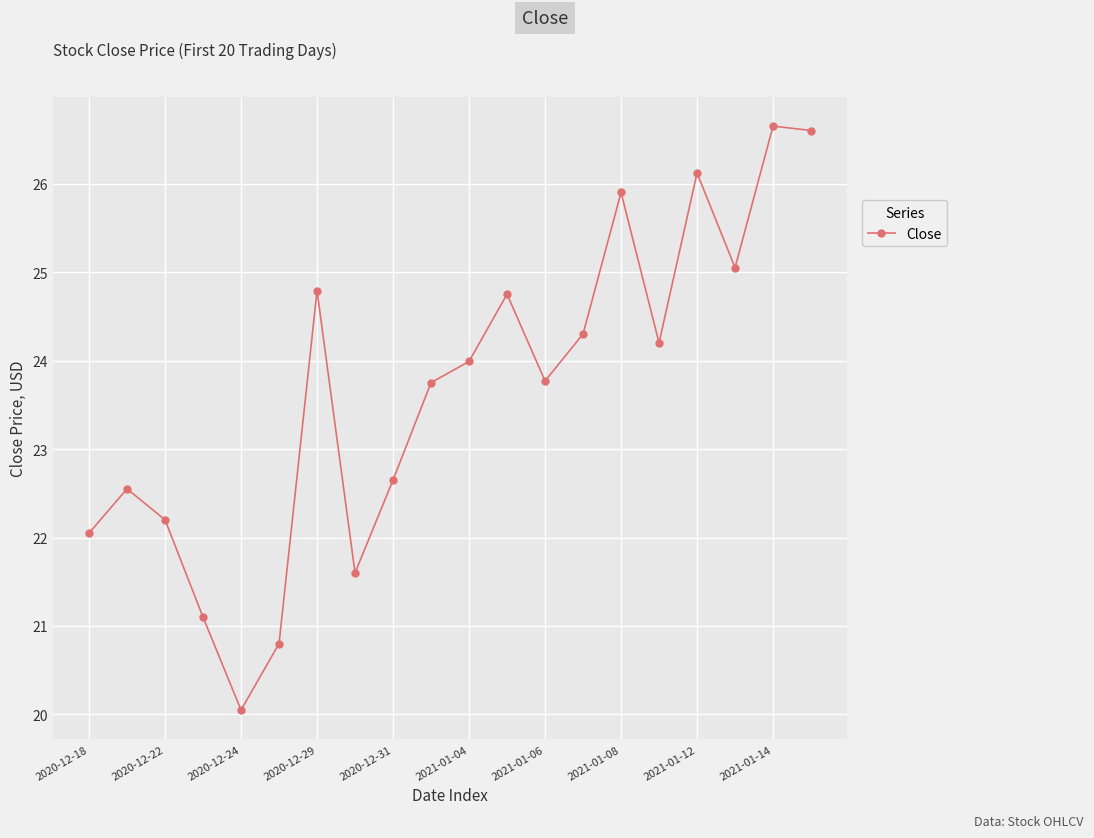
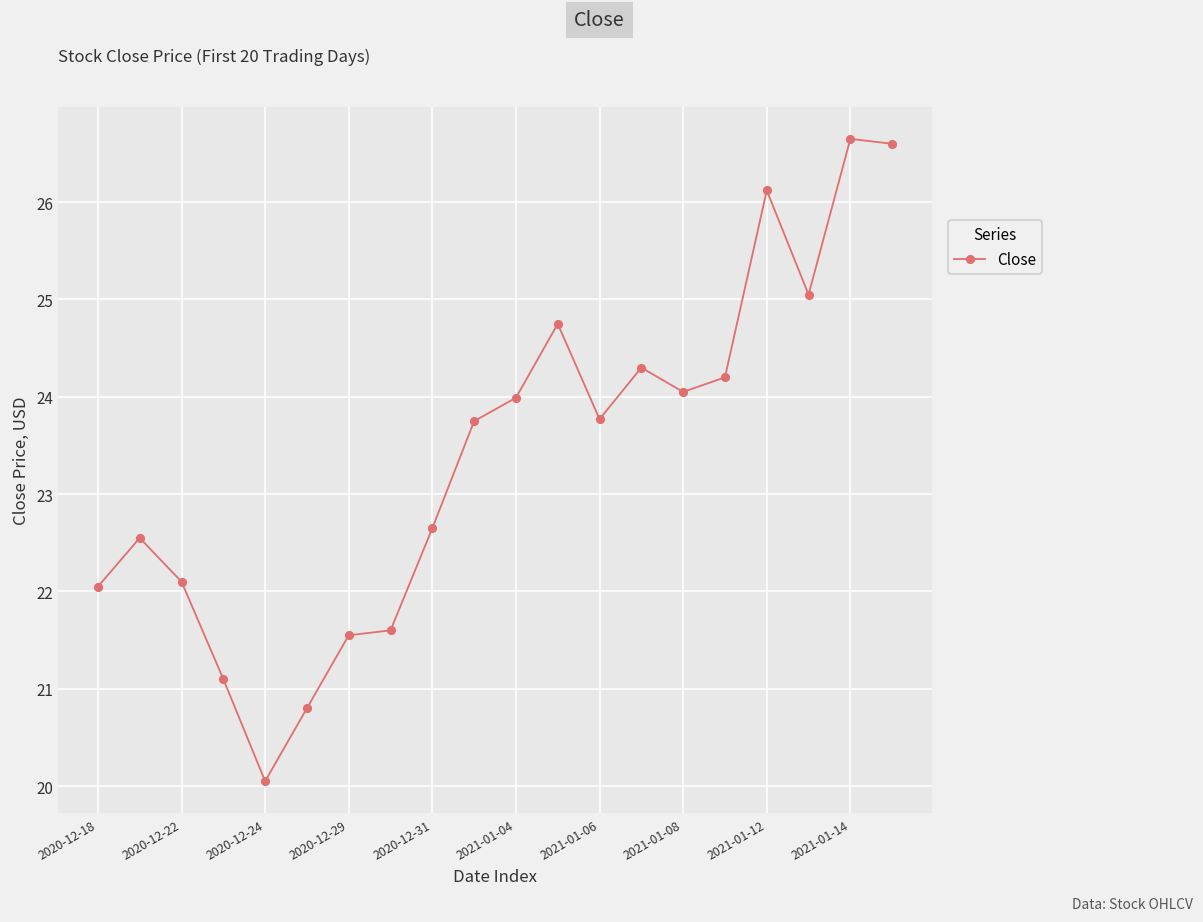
2020-12-22: 22.2 -> 22.1
2020-12-29: 24.8 -> 21.6
2021-01-08: 25.9 -> 24.1
